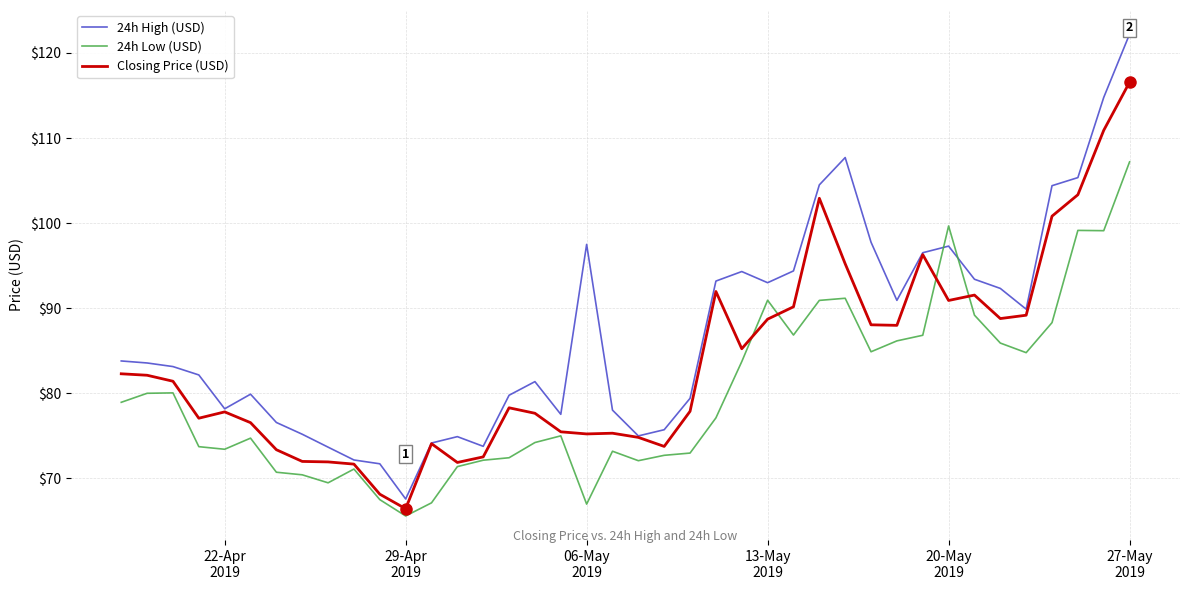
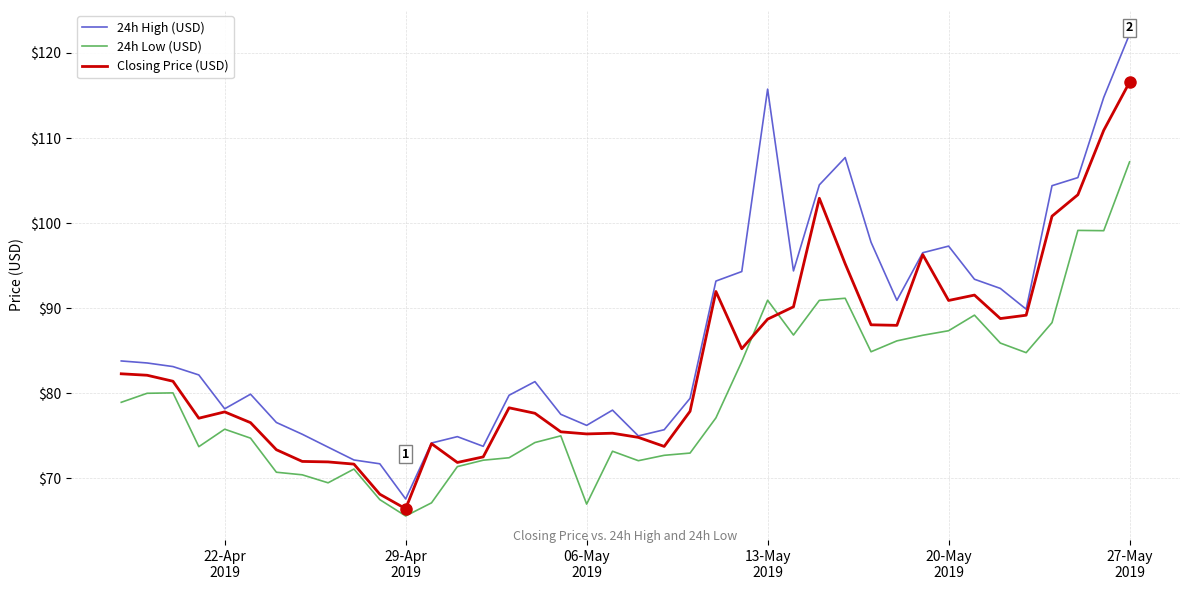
24h Low (USD), 22-Apr 2019: $73 -> $76
24h High (USD), 06-May 2019: $98 -> $76
24h High (USD), 13-May 2019: $93 -> $116
24h Low (USD), 20-May 2019: $100 -> $87
